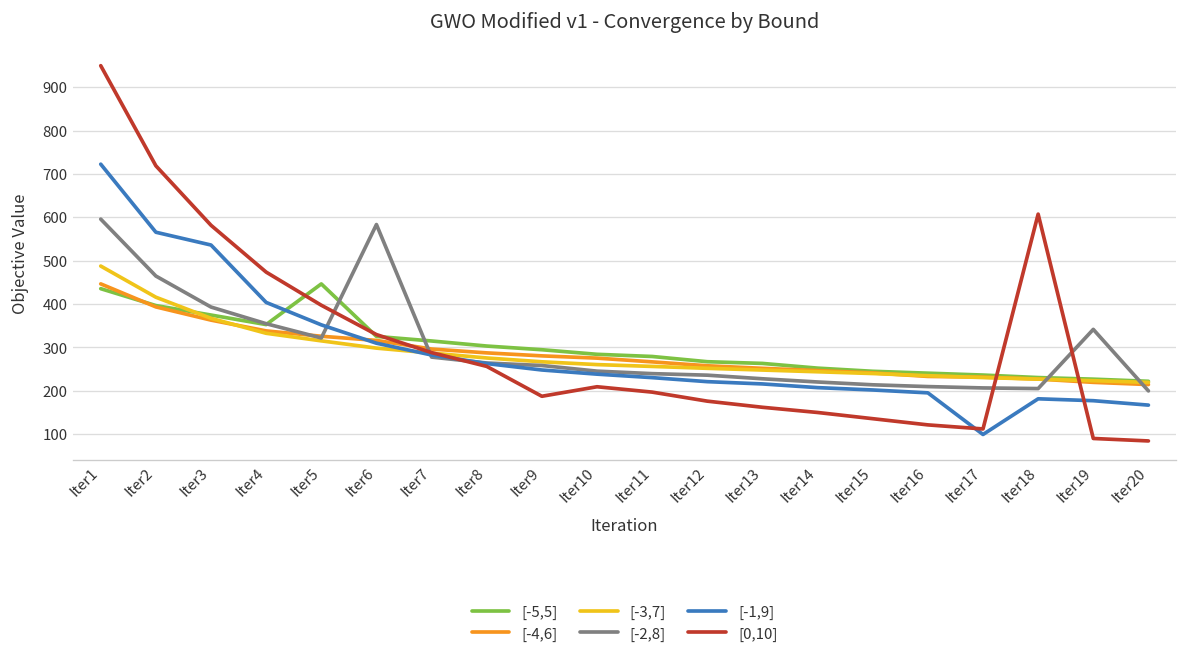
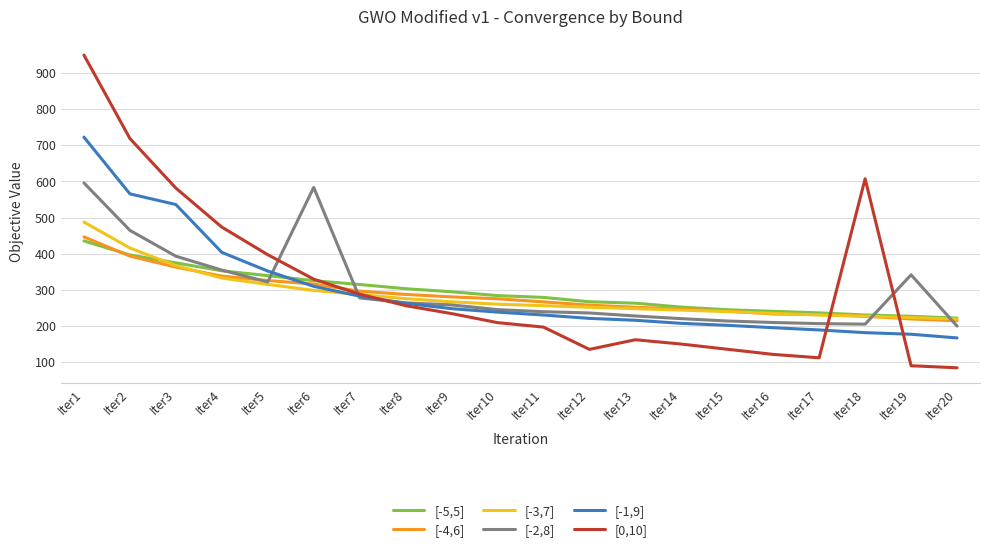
[-5,5], Iter5: 450 -> 340
[0,10], Iter9: 190 -> 230
[0,10], Iter12: 180 -> 140
[-1,9], Iter17: 100 -> 190
